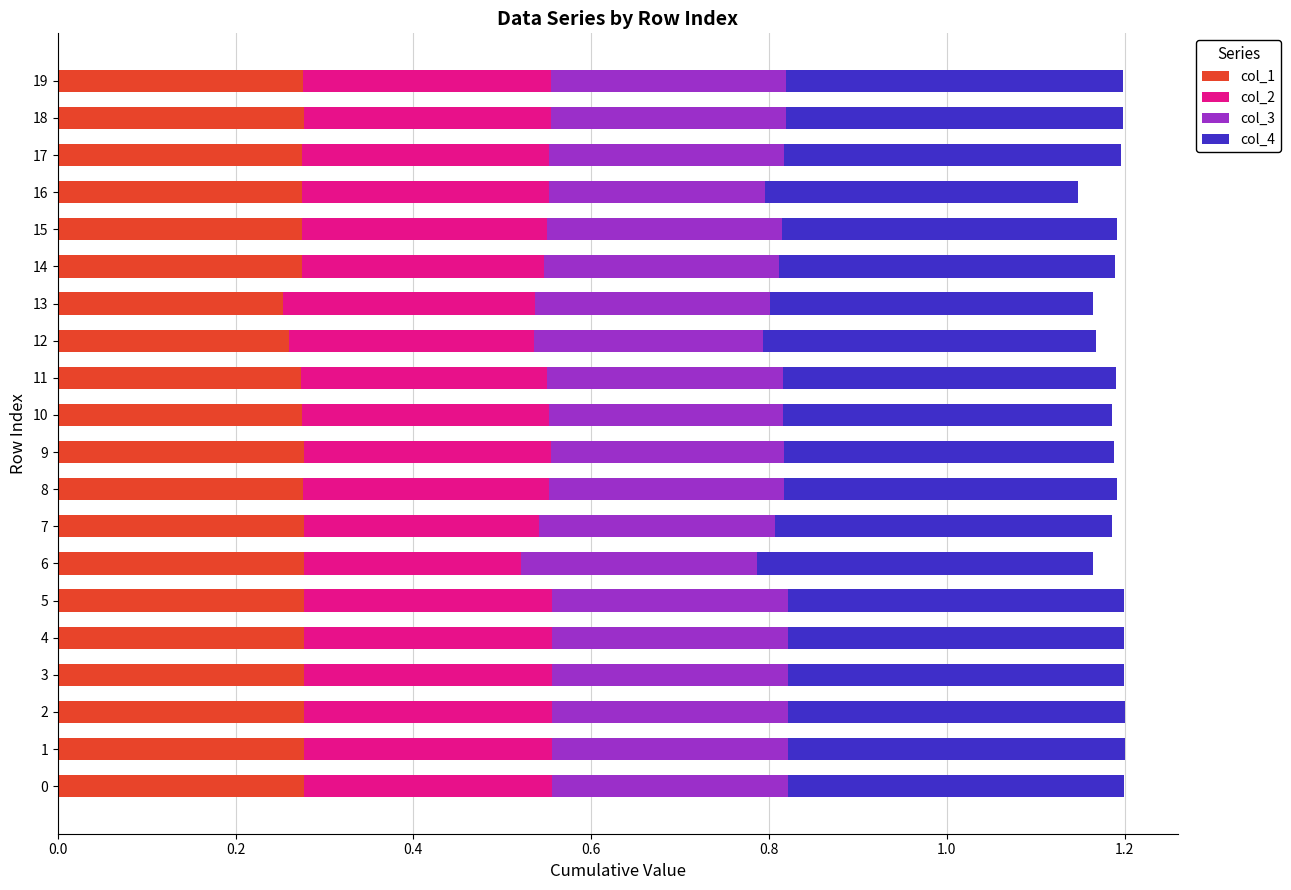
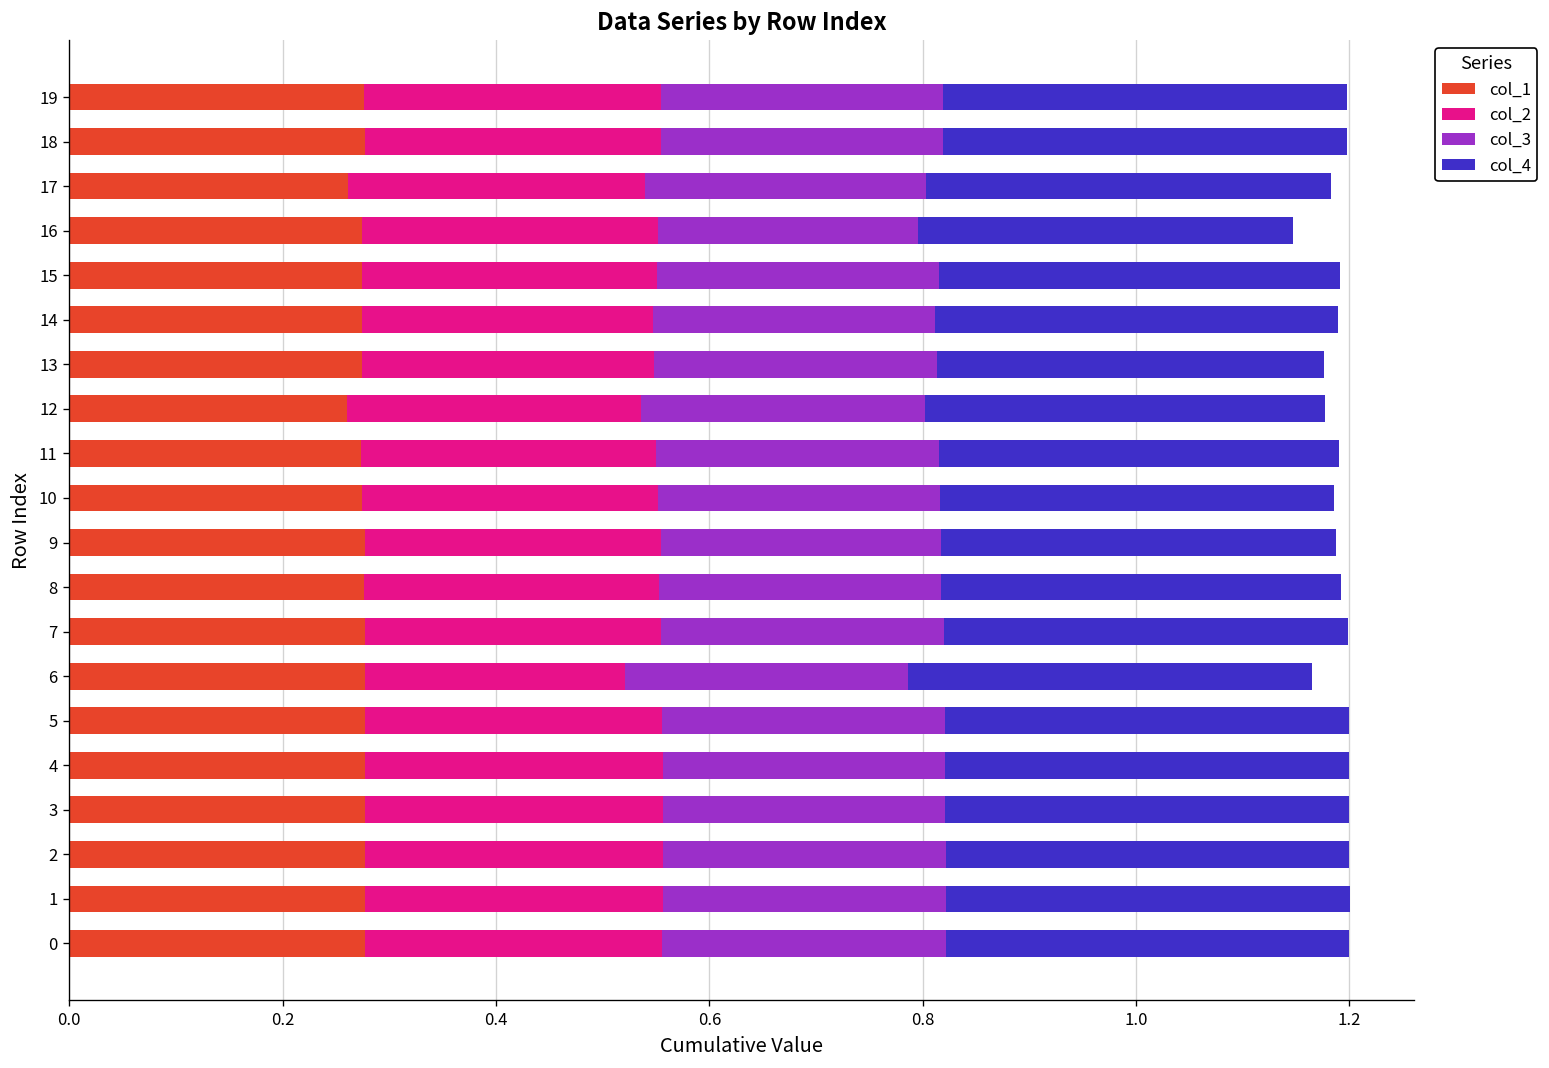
col_1, 17: 0.27 -> 0.26
col_1, 13: 0.25 -> 0.27
col_2, 13: 0.28 -> 0.27
col_3, 12: 0.26 -> 0.27
col_2, 7: 0.26 -> 0.28
